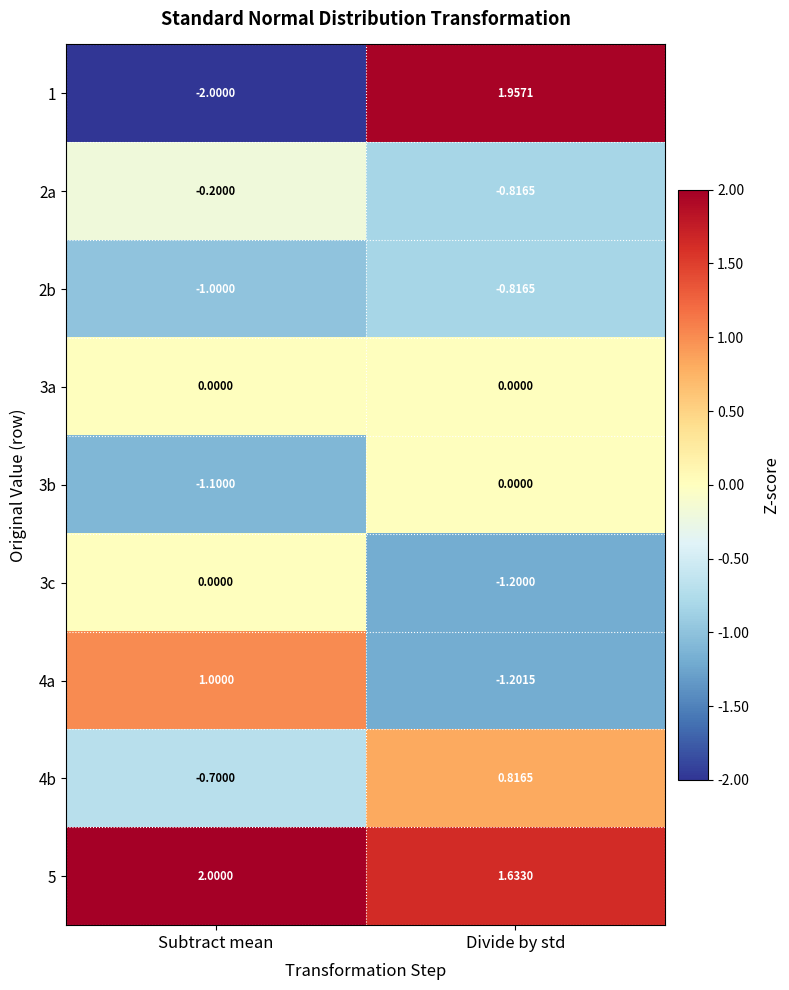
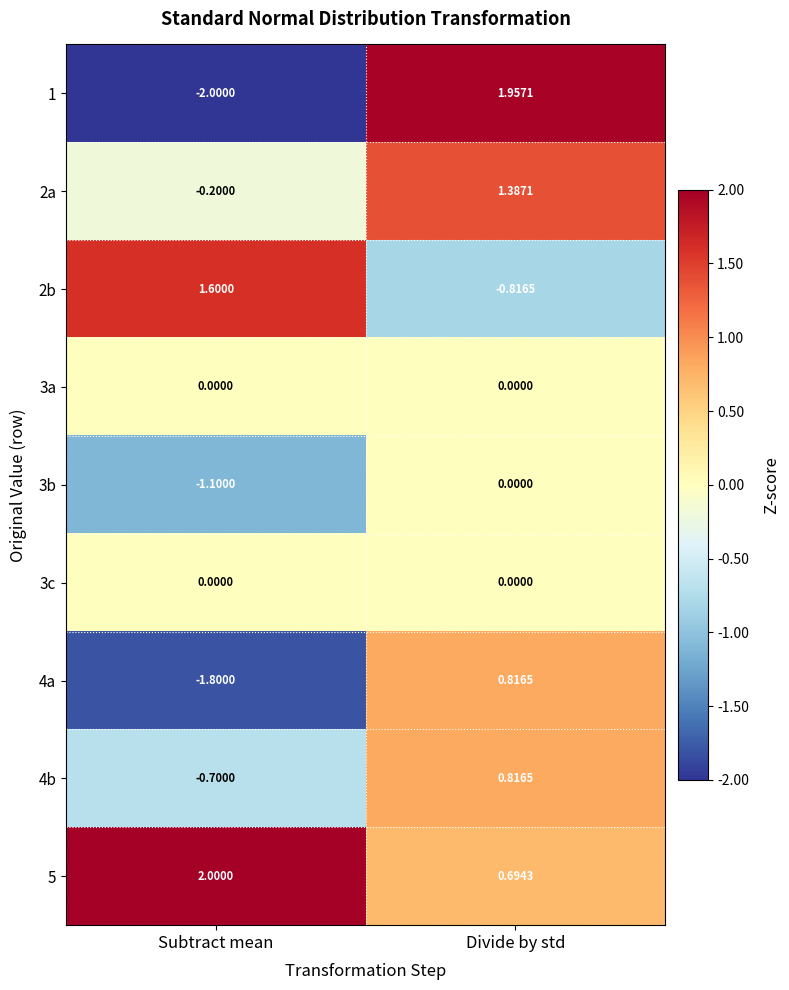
2a, Divide by std: -0.8165 -> 1.3871
2b, Subtract mean: -1.0000 -> 1.6000
3c, Divide by std: -1.2000 -> 0.0000
4a, Subtract mean: 1.0000 -> -1.8000
4a, Divide by std: -1.2015 -> 0.8165
5, Divide by std: 1.6330 -> 0.6943
